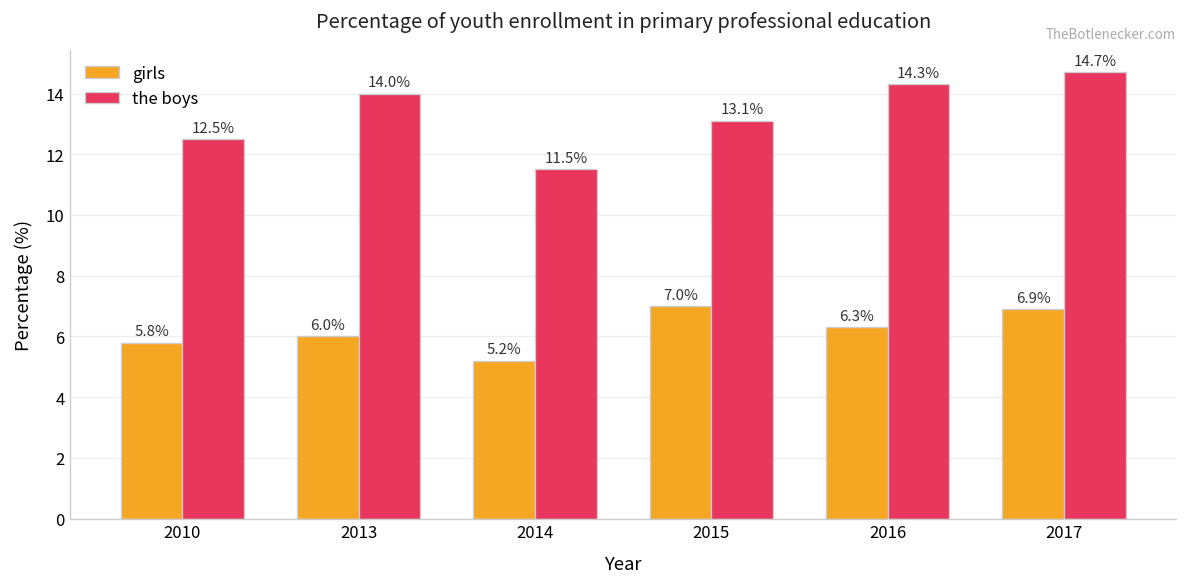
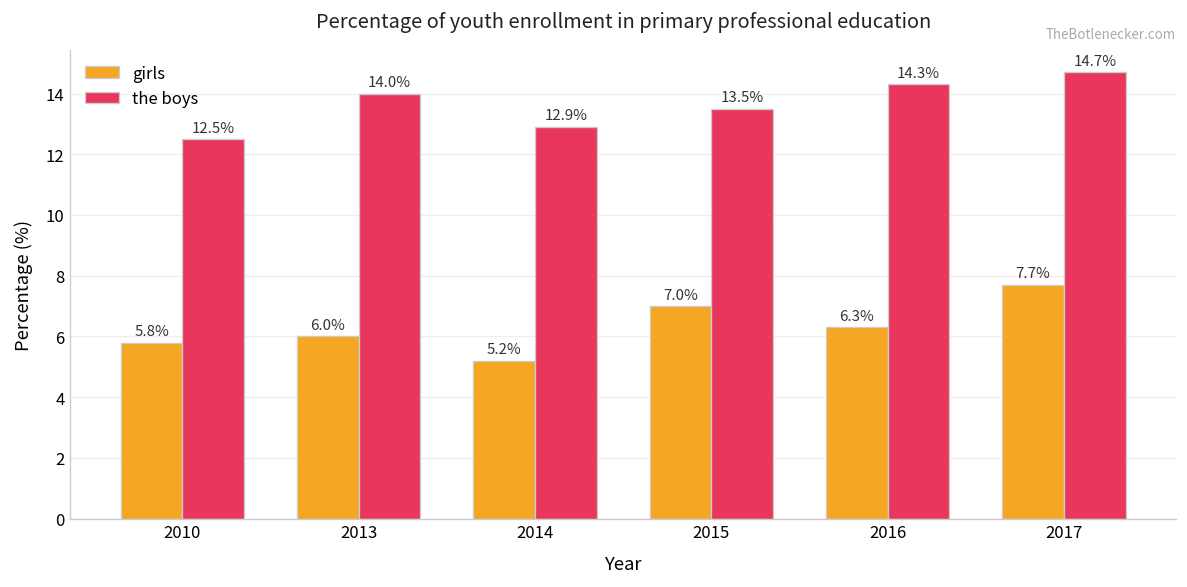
the boys, 2014: 11.5% -> 12.9%
the boys, 2015: 13.1% -> 13.5%
girls, 2017: 6.9% -> 7.7%
